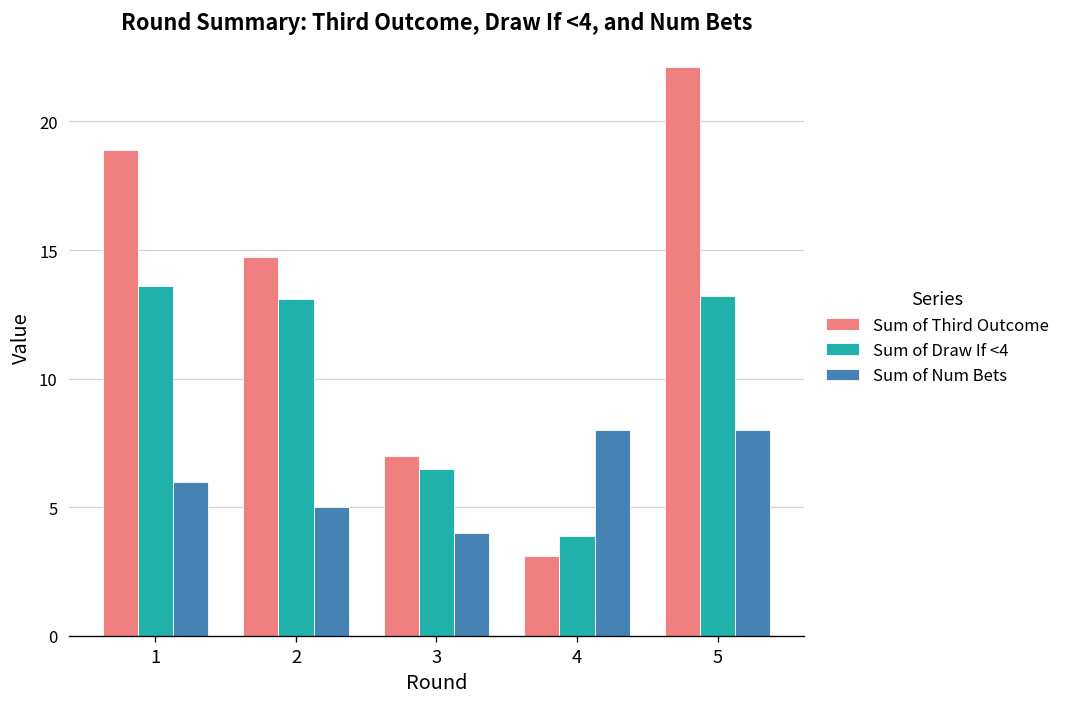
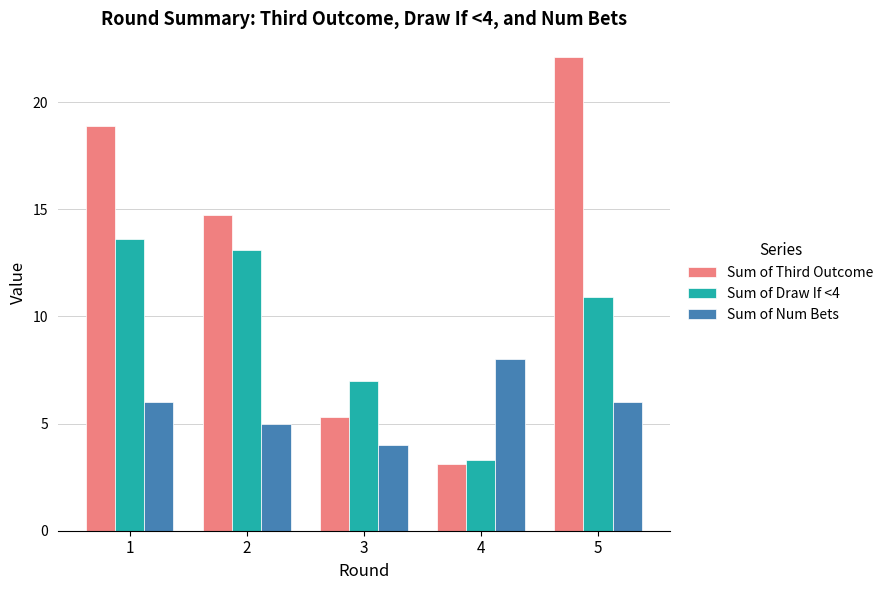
Sum of Third Outcome, 3: 7.0 -> 5.3
Sum of Draw If <4, 3: 6.5 -> 7.0
Sum of Draw If <4, 4: 3.9 -> 3.3
Sum of Draw If <4, 5: 13.2 -> 10.9
Sum of Num Bets, 5: 8 -> 6
